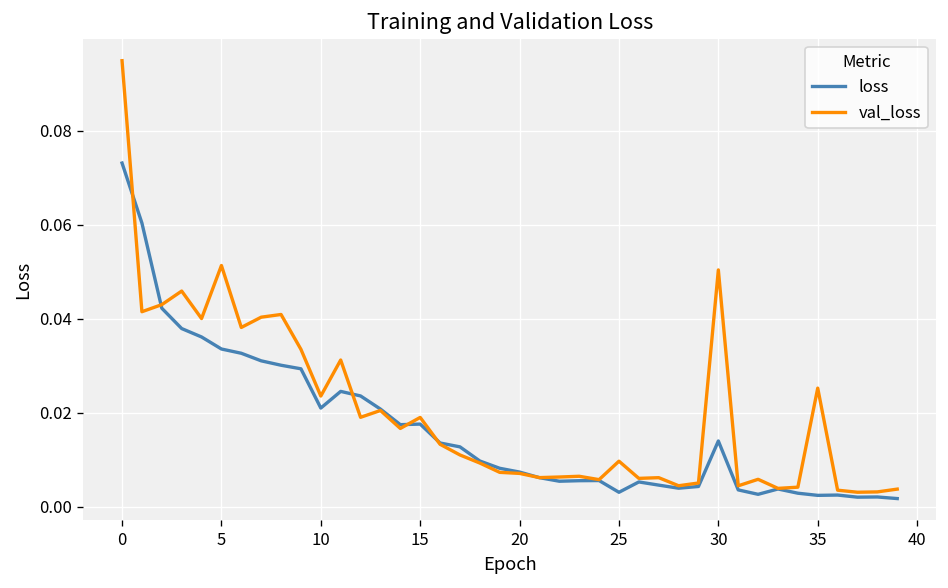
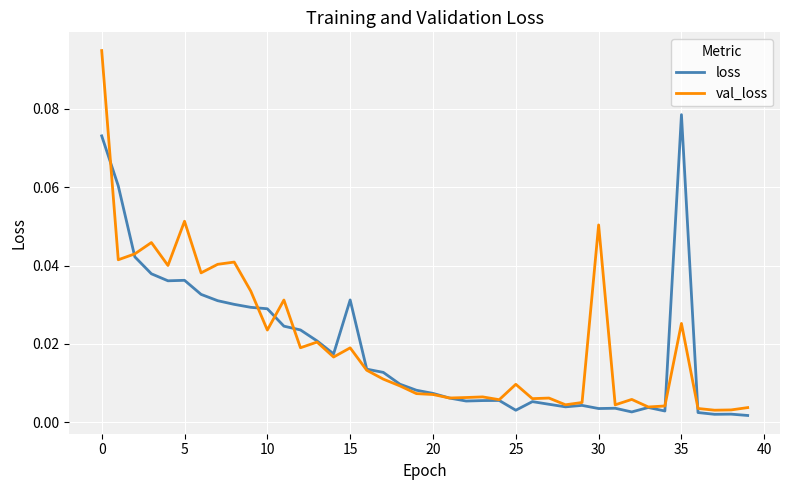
loss, 5: 0.034 -> 0.036
loss, 10: 0.021 -> 0.029
loss, 15: 0.018 -> 0.031
loss, 30: 0.014 -> 0.003
loss, 35: 0.002 -> 0.079
